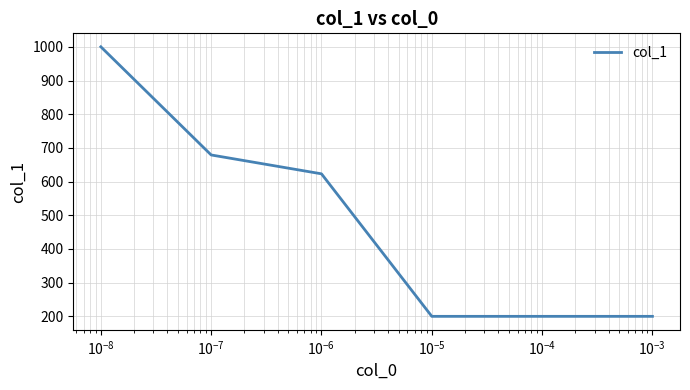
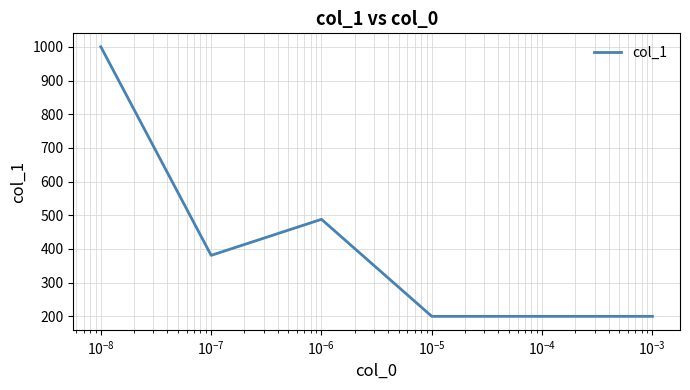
10^-7: 680 -> 380
10^-6: 620 -> 490
